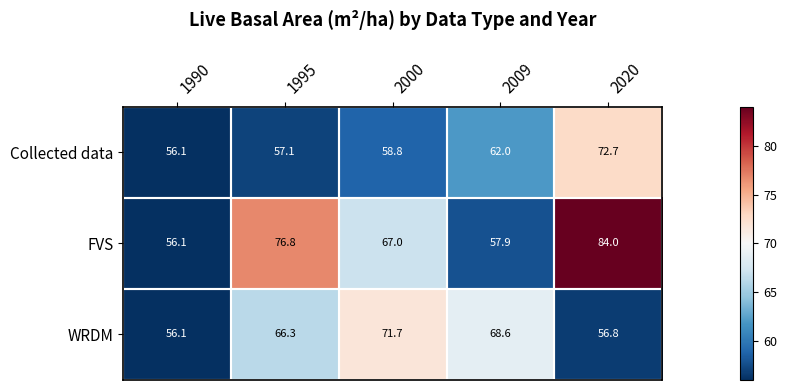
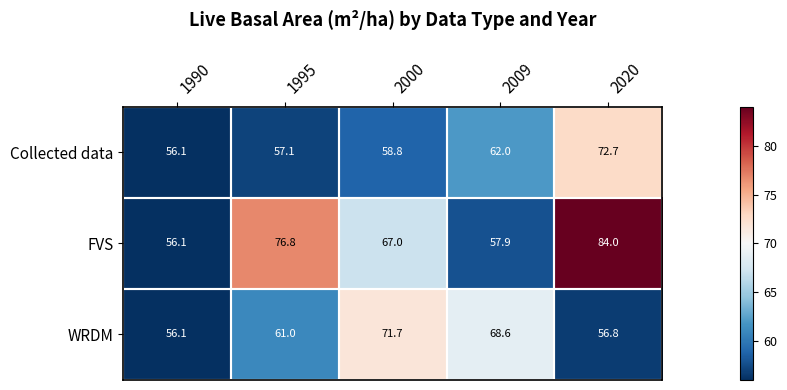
WRDM, 1995: 66.3 -> 61.0
